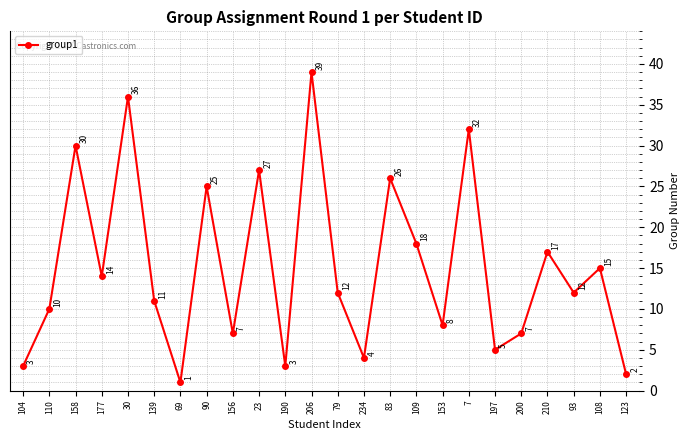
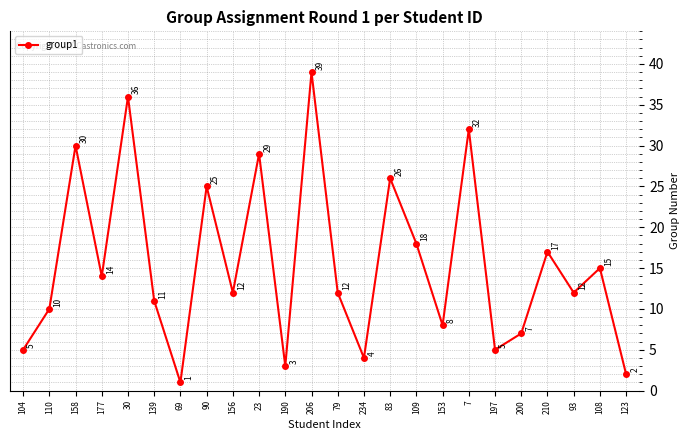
104: 3 -> 5
156: 7 -> 12
23: 27 -> 29
